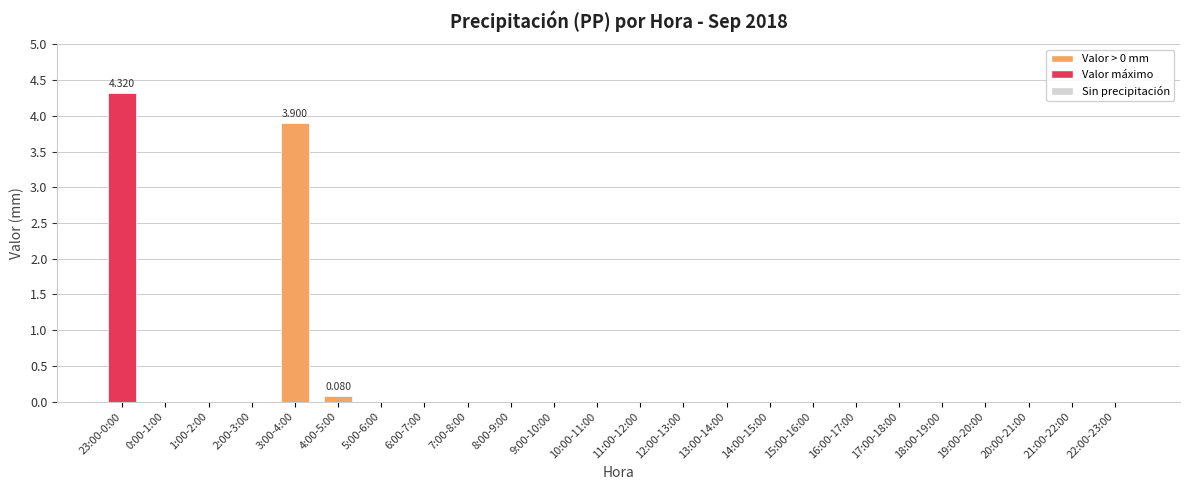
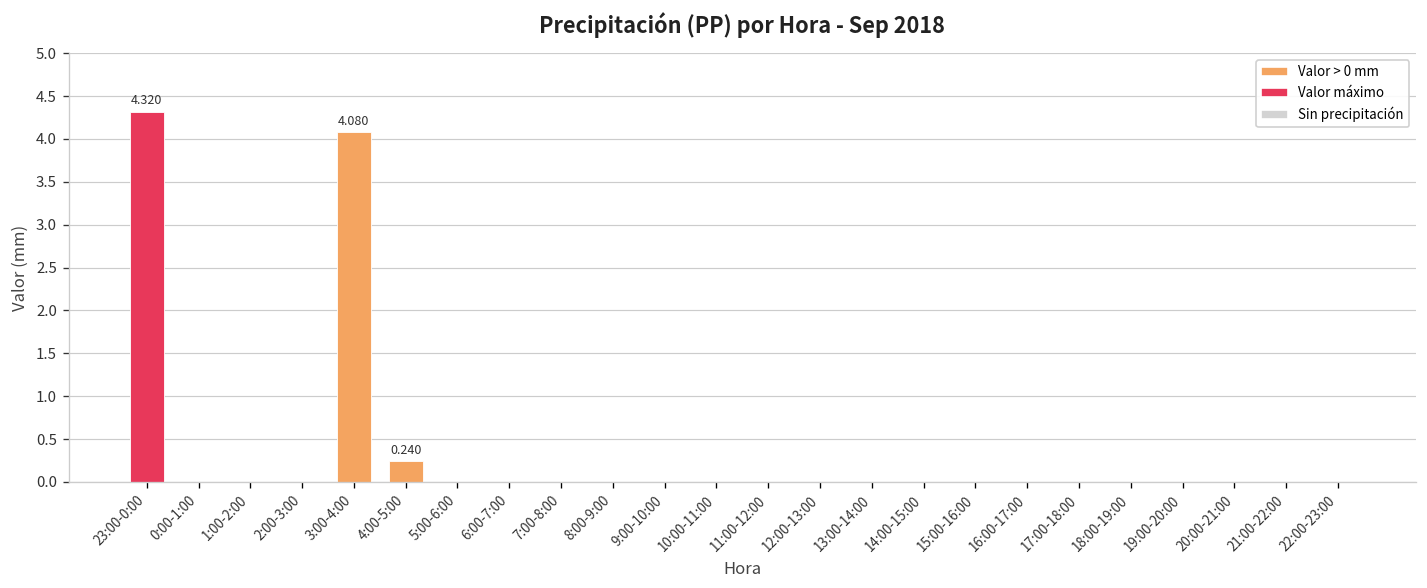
3:00-4:00: 3.900 -> 4.080
4:00-5:00: 0.080 -> 0.240
